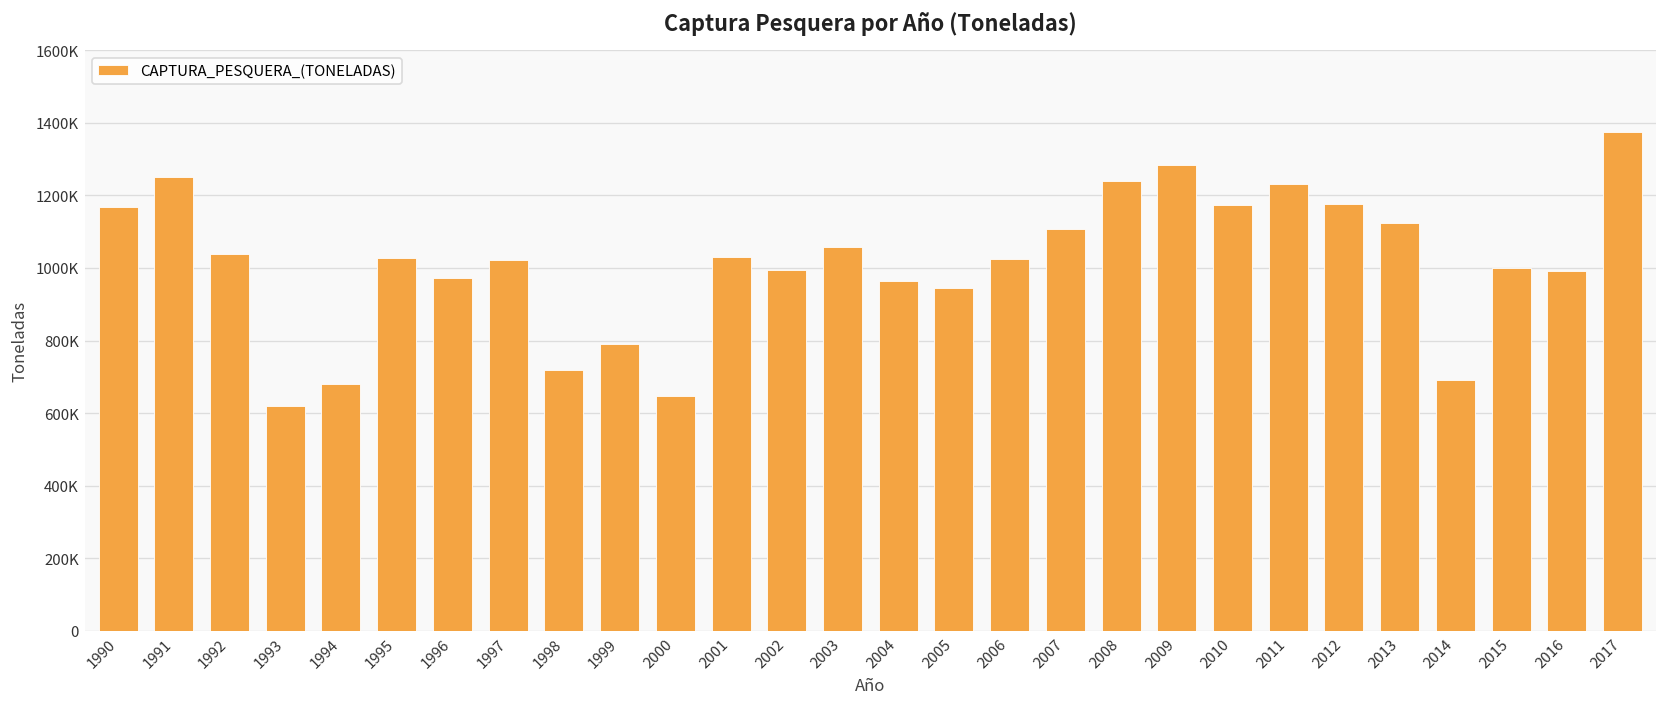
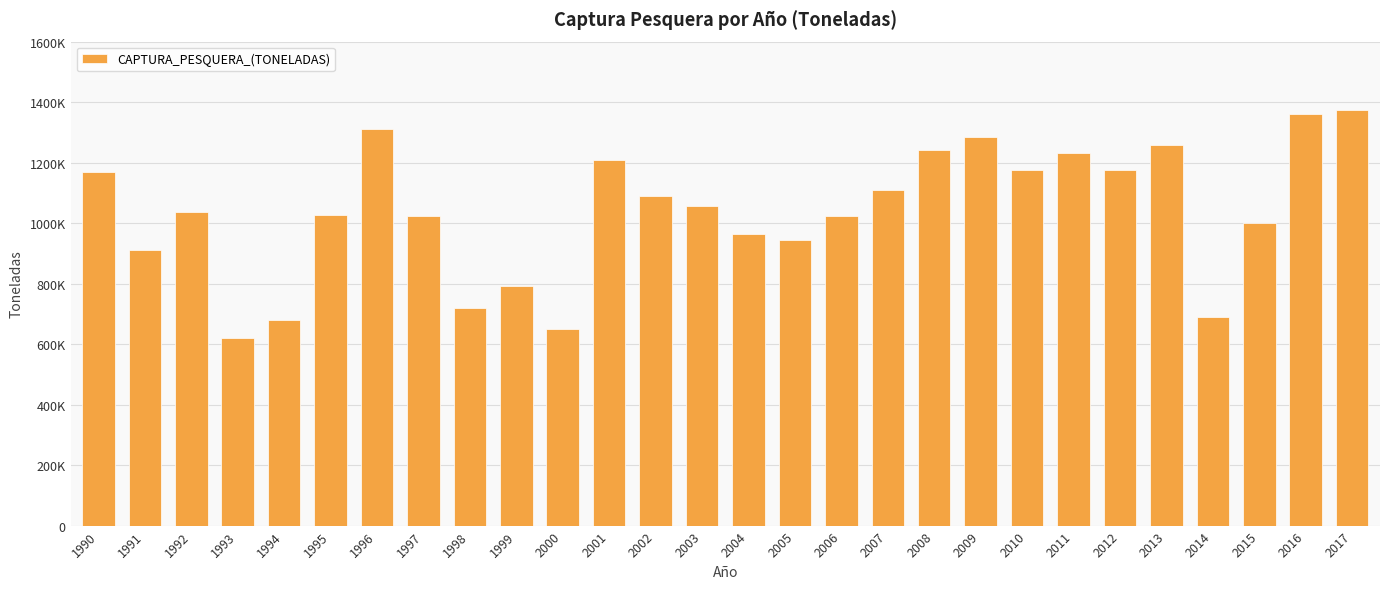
1991: 1250000 -> 910000
1996: 970000 -> 1310000
2001: 1030000 -> 1210000
2002: 990000 -> 1090000
2013: 1120000 -> 1260000
2016: 990000 -> 1360000
